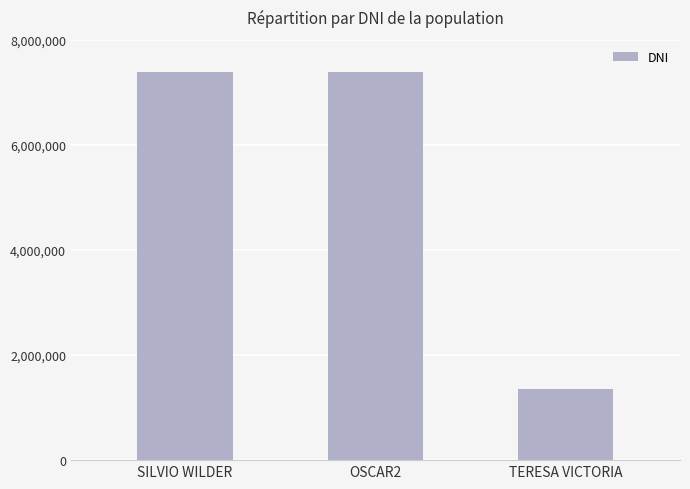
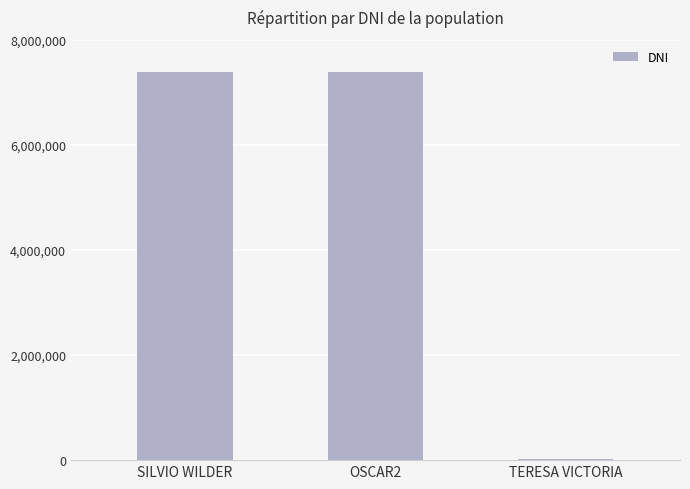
TERESA VICTORIA: 1,400,000 -> 0
